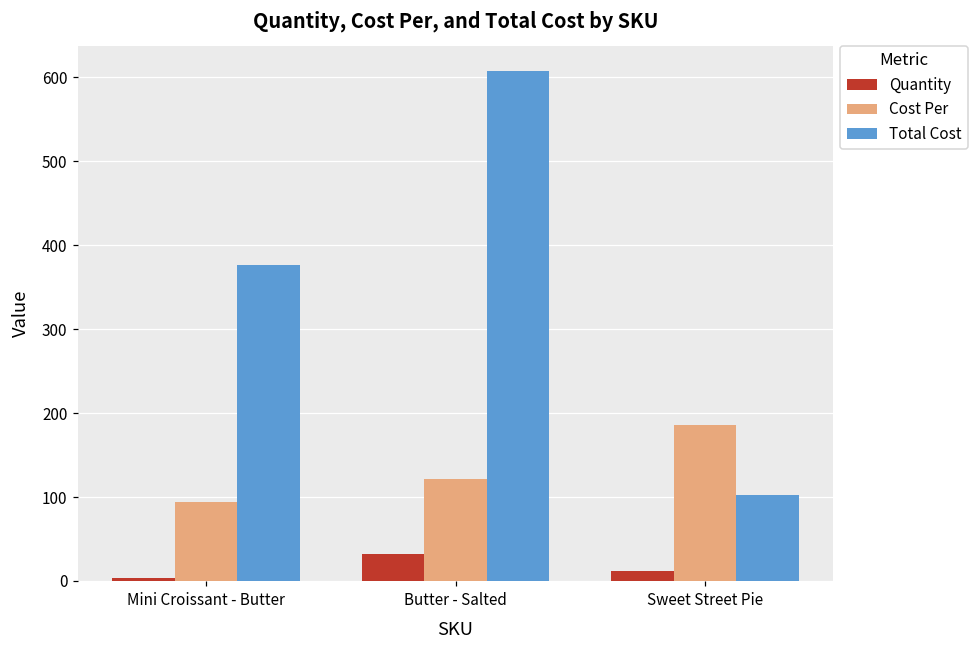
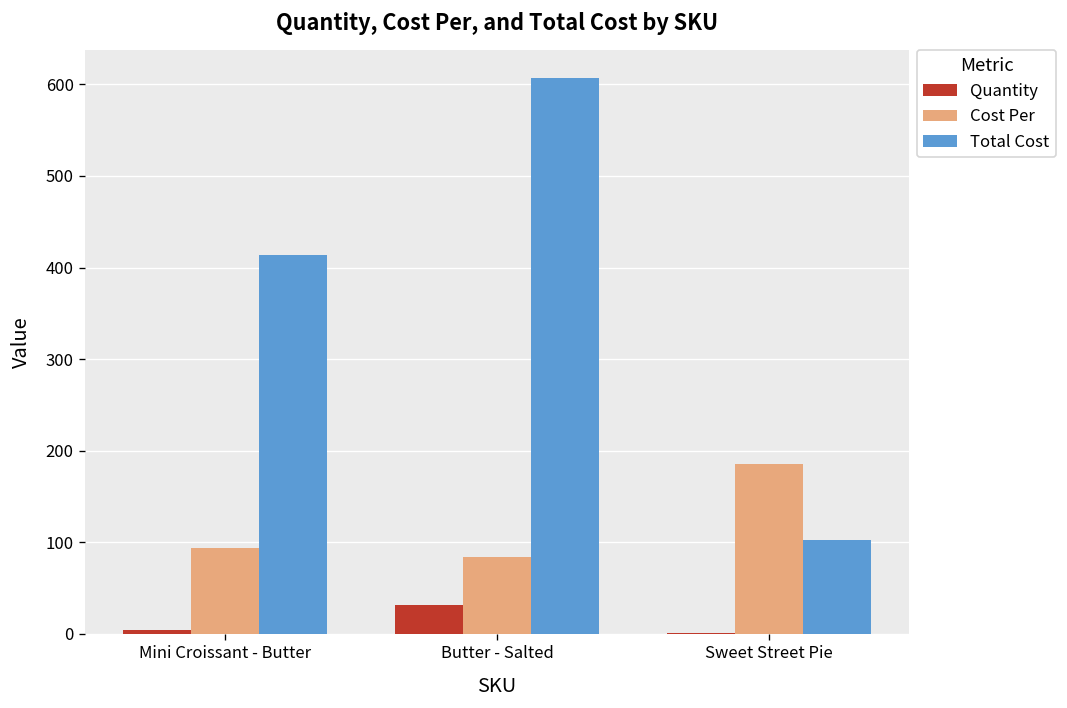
Total Cost, Mini Croissant - Butter: 380 -> 410
Cost Per, Butter - Salted: 120 -> 80
Quantity, Sweet Street Pie: 10 -> 0
